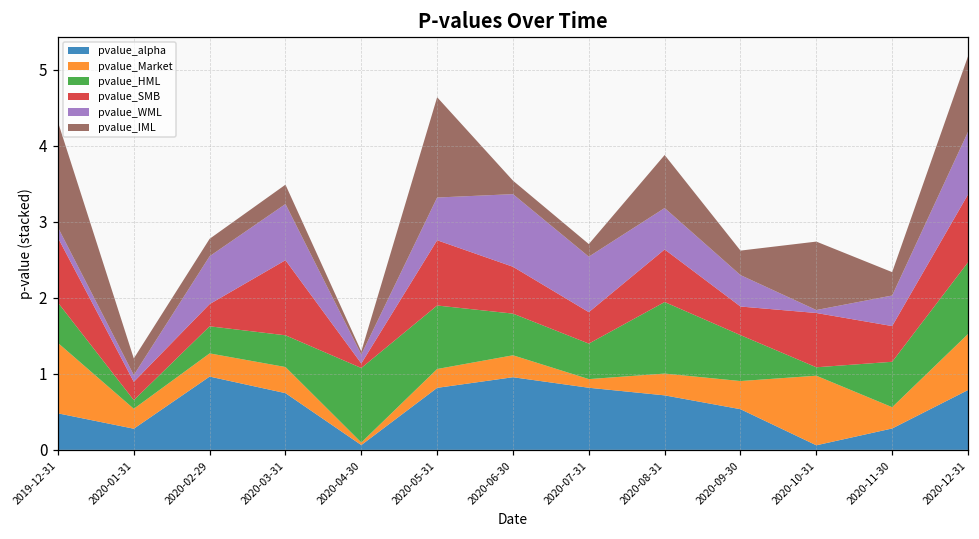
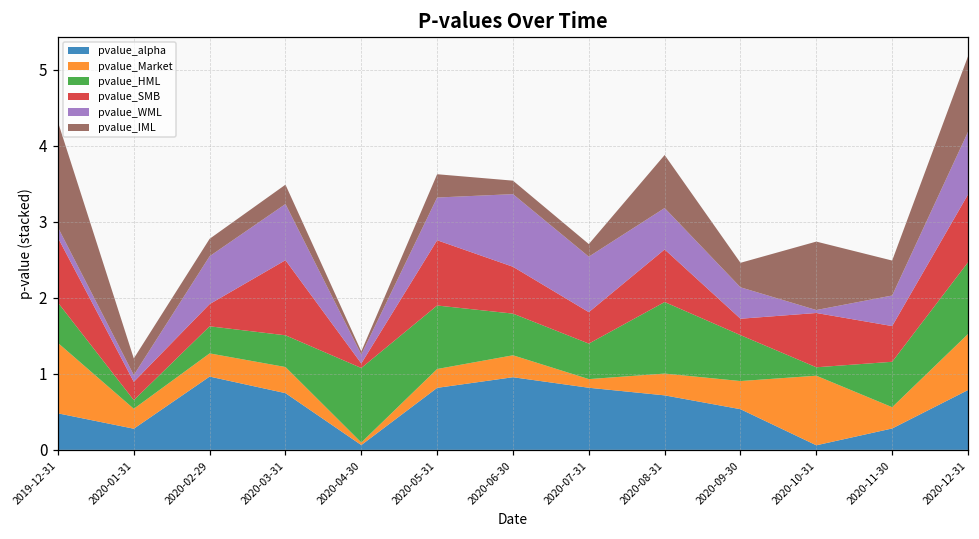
pvalue_IML, 2020-05-31: 1.3 -> 0.3
pvalue_SMB, 2020-09-30: 0.4 -> 0.2
pvalue_IML, 2020-11-30: 0.3 -> 0.5
